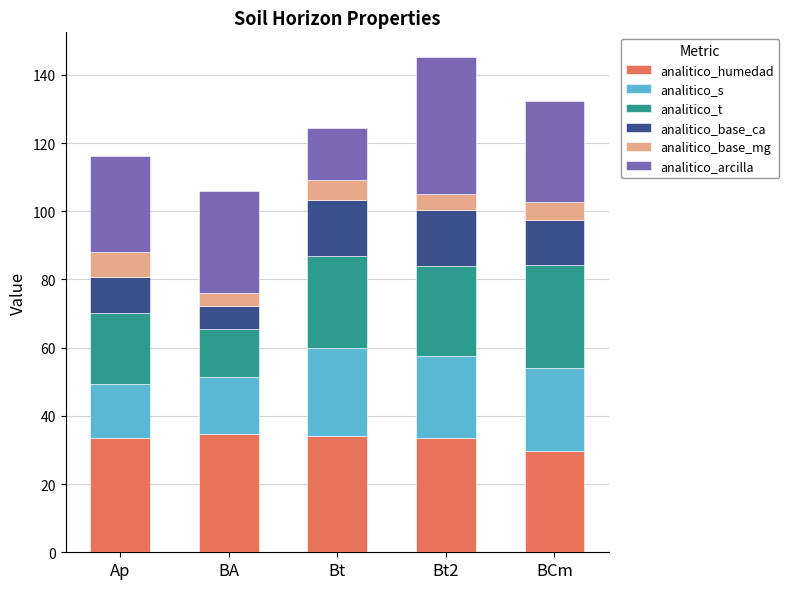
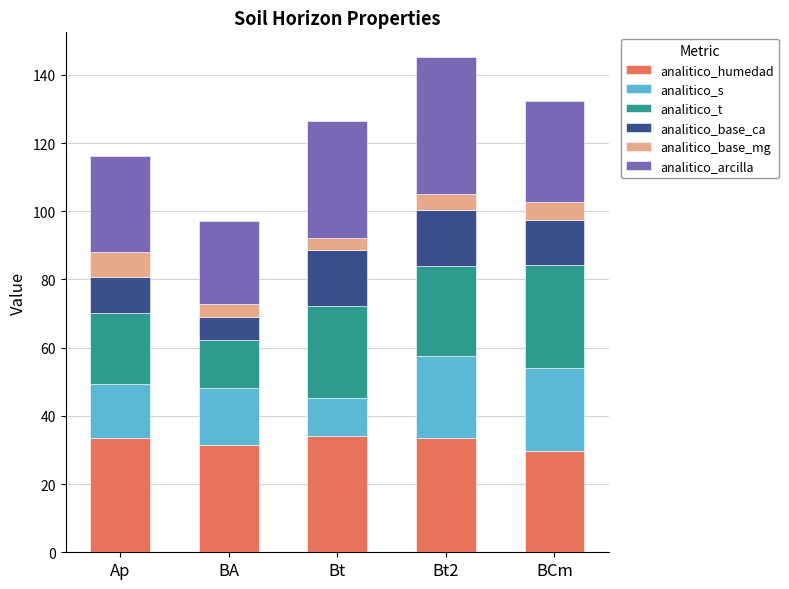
analitico_humedad, BA: 35 -> 32
analitico_arcilla, BA: 30 -> 24
analitico_s, Bt: 26 -> 11
analitico_base_mg, Bt: 6 -> 4
analitico_arcilla, Bt: 15 -> 35
